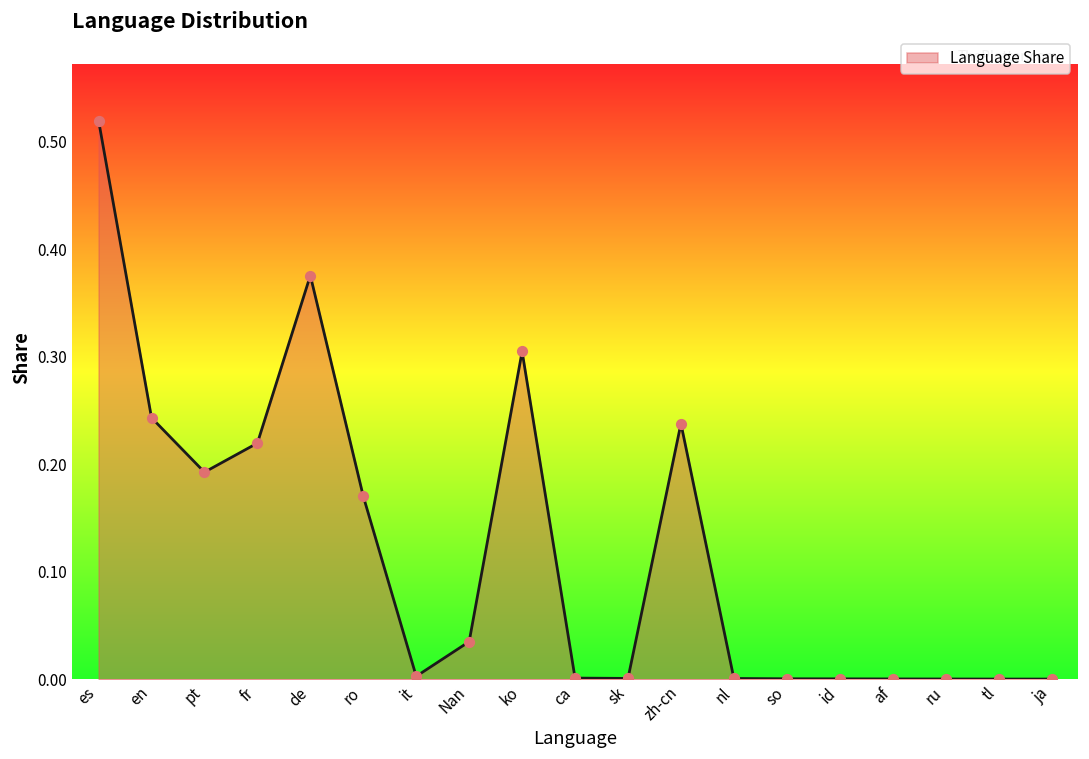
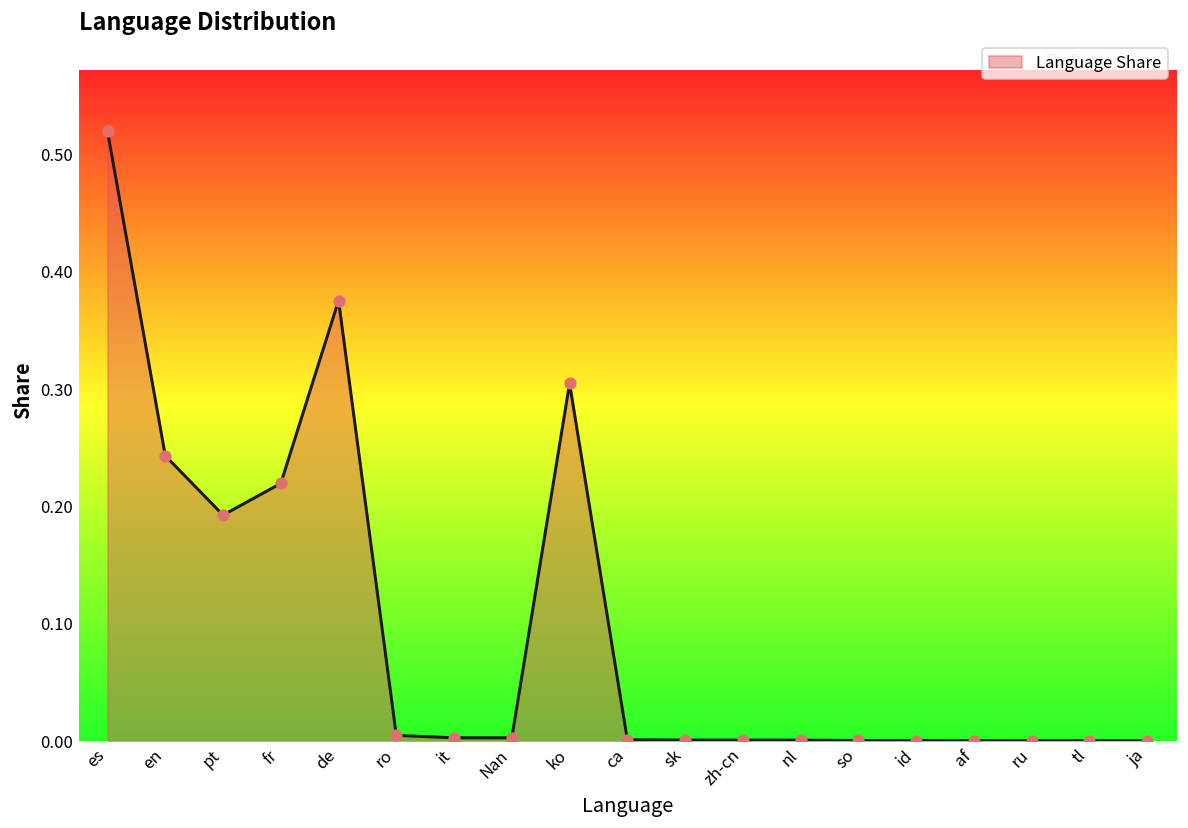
ro: 0.17 -> 0.00
Nan: 0.04 -> 0.00
zh-cn: 0.24 -> 0.00
